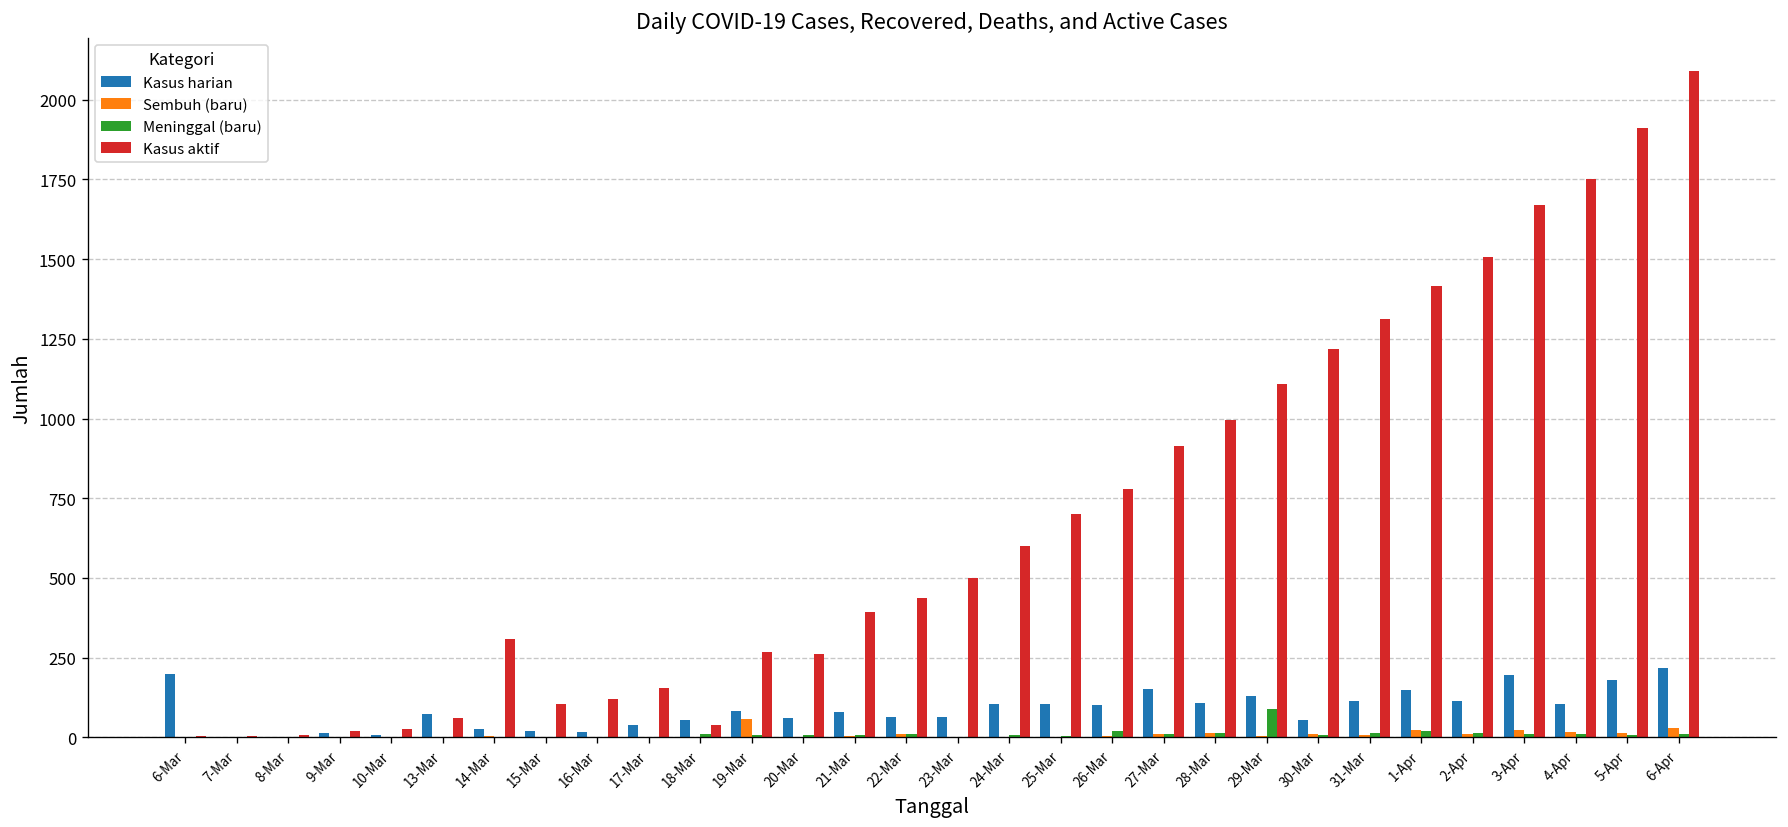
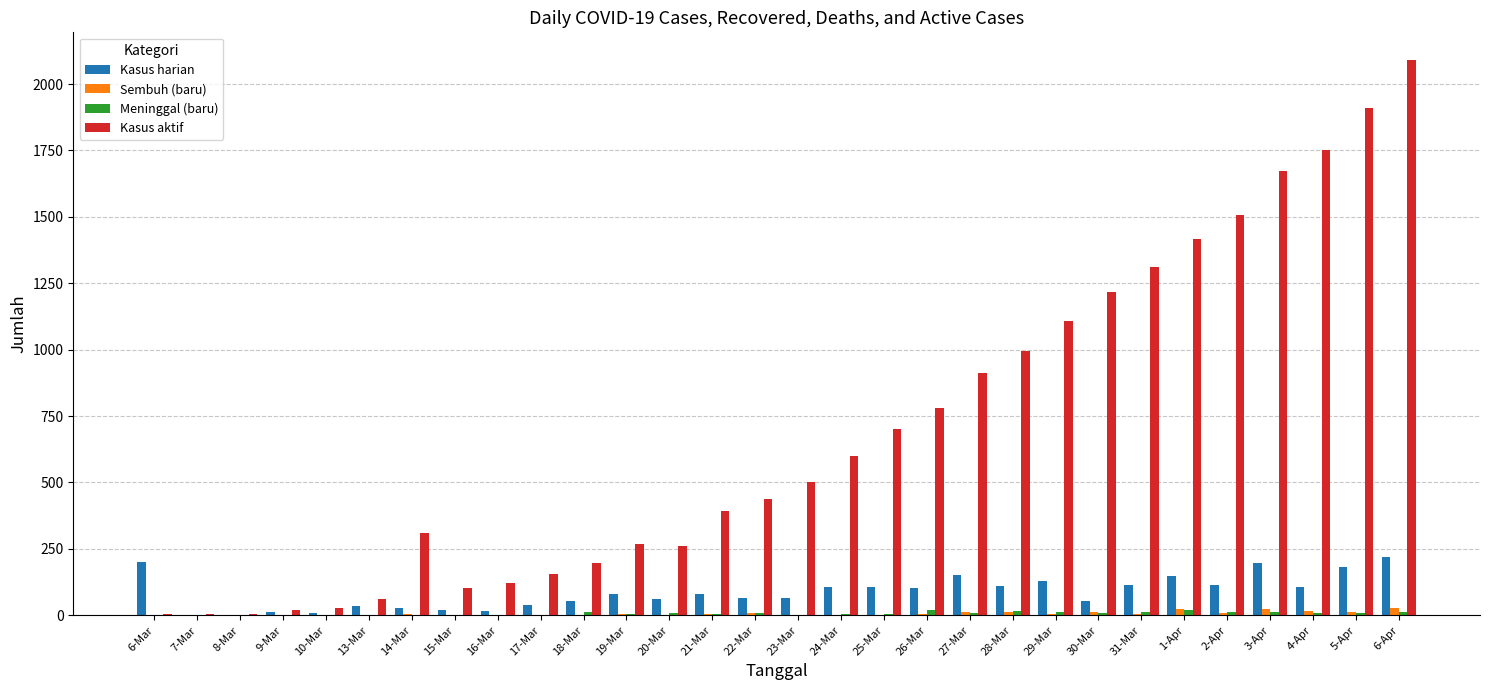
Kasus harian, 13-Mar: 70 -> 40
Kasus aktif, 18-Mar: 40 -> 200
Sembuh (baru), 19-Mar: 60 -> 0
Meninggal (baru), 29-Mar: 90 -> 10
